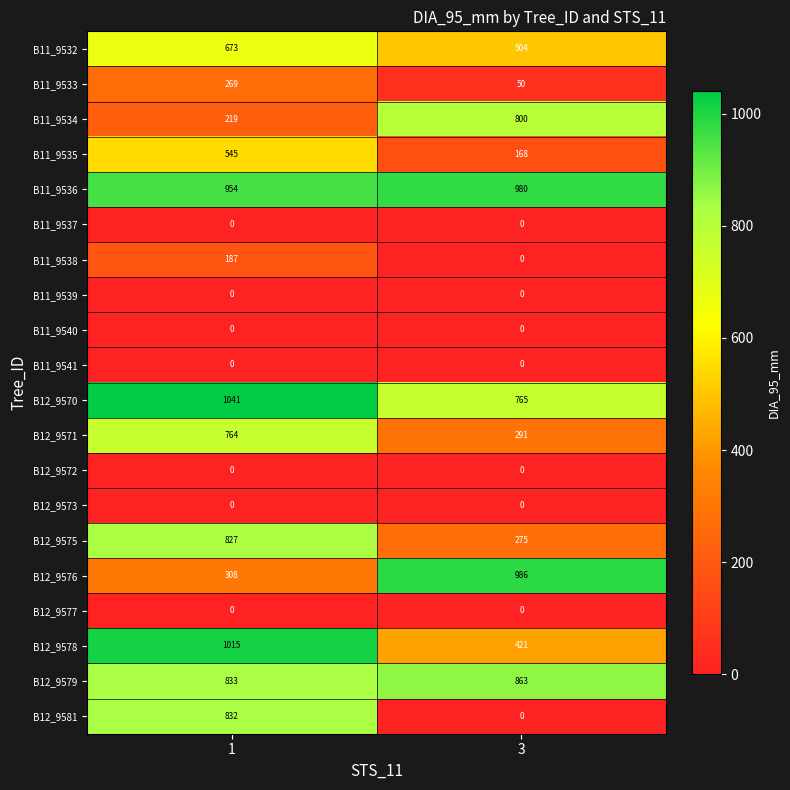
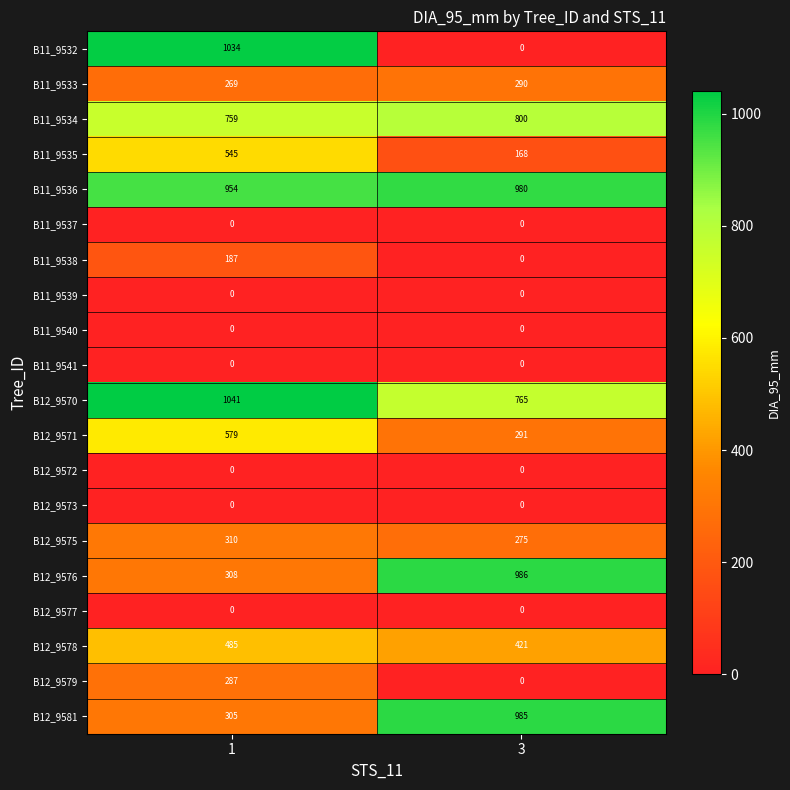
B11_9532, 1: 673 -> 1034
B11_9532, 3: 504 -> 0
B11_9533, 3: 50 -> 290
B11_9534, 1: 219 -> 759
B12_9571, 1: 764 -> 579
B12_9575, 1: 827 -> 310
B12_9578, 1: 1015 -> 485
B12_9579, 1: 833 -> 287
B12_9579, 3: 863 -> 0
B12_9581, 1: 832 -> 305
B12_9581, 3: 0 -> 985
